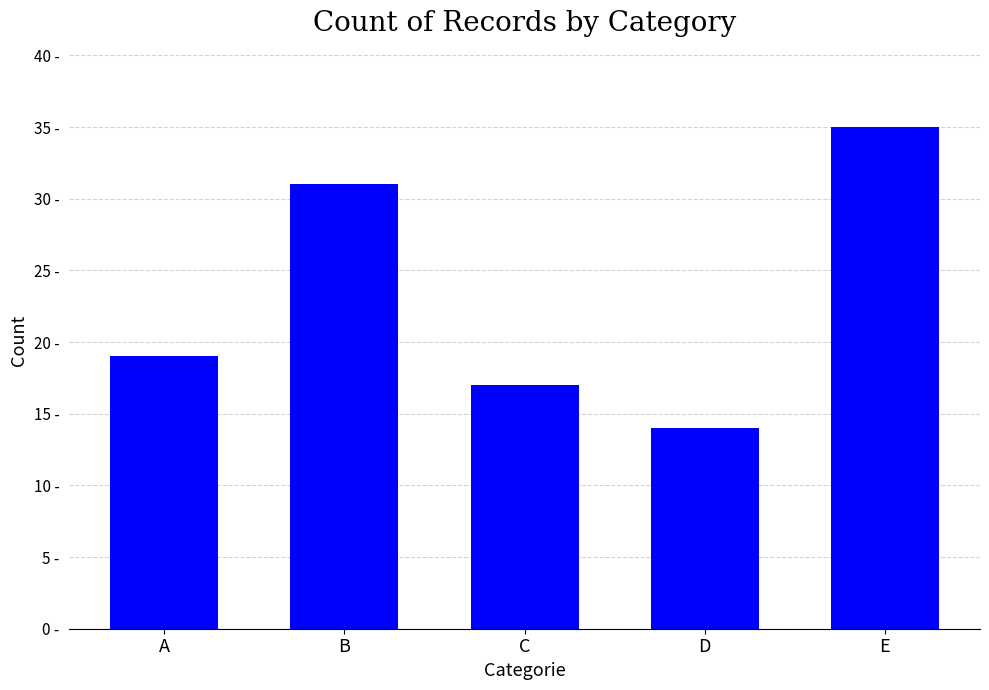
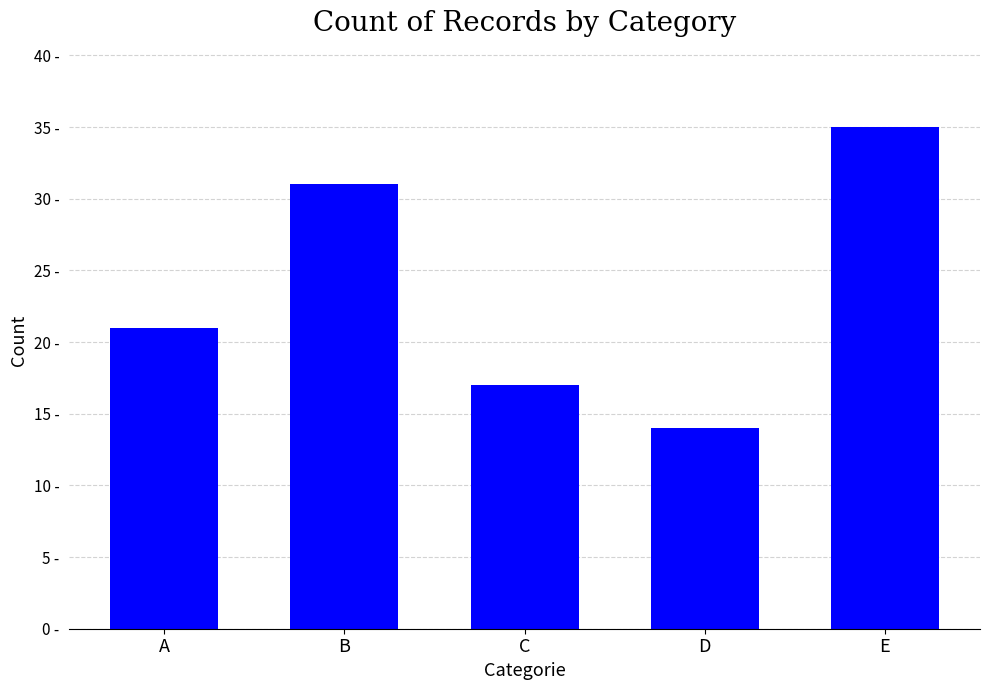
A: 19 - -> 21 -
